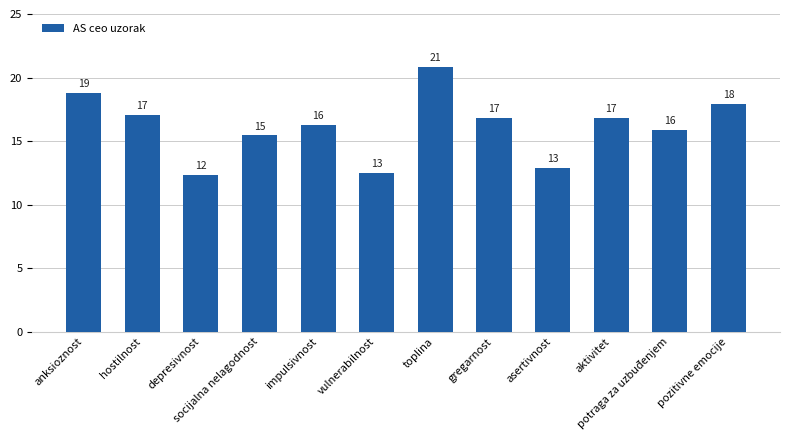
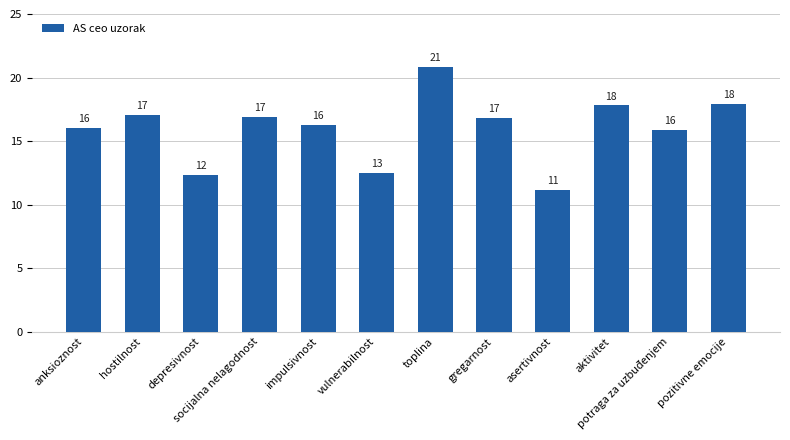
anksioznost: 19 -> 16
socijalna nelagodnost: 15 -> 17
asertivnost: 13 -> 11
aktivitet: 17 -> 18
